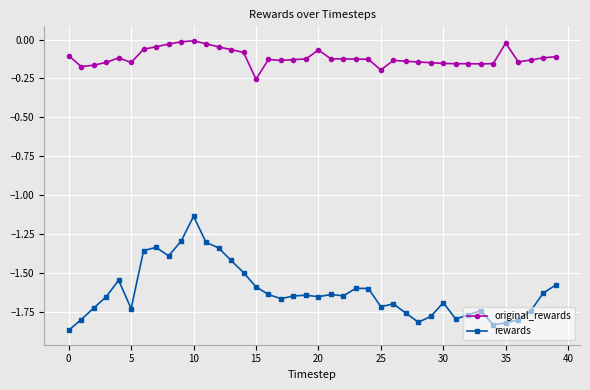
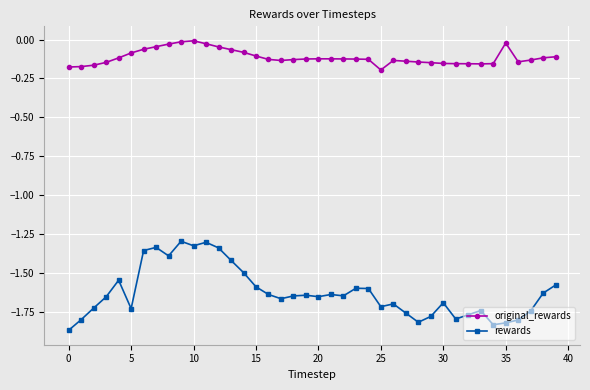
original_rewards, 0: -0.10 -> -0.18
original_rewards, 5: -0.15 -> -0.09
rewards, 10: -1.14 -> -1.33
original_rewards, 15: -0.25 -> -0.11
original_rewards, 20: -0.07 -> -0.12
